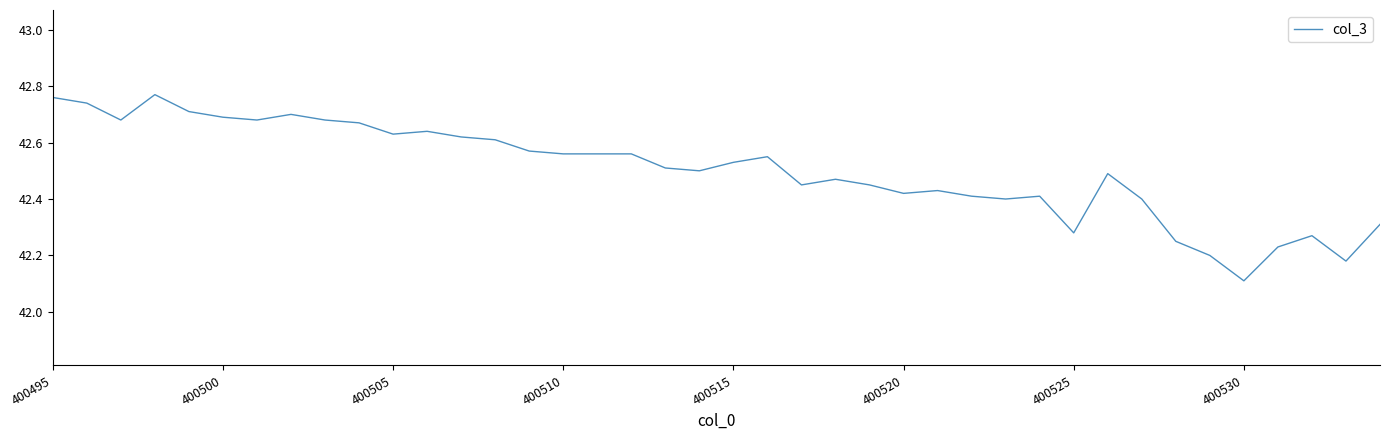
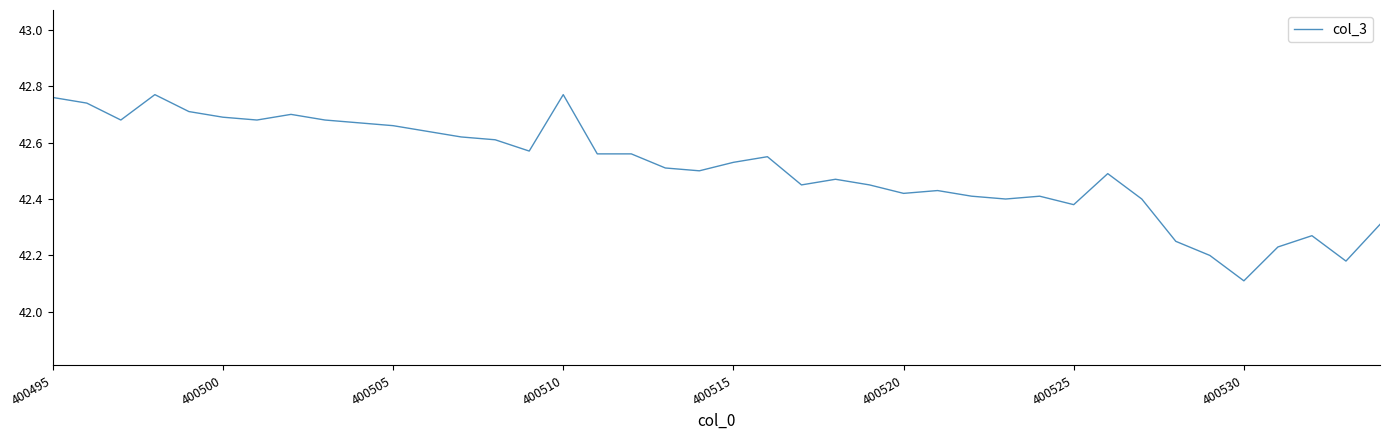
400505: 42.63 -> 42.66
400510: 42.56 -> 42.77
400525: 42.28 -> 42.38
